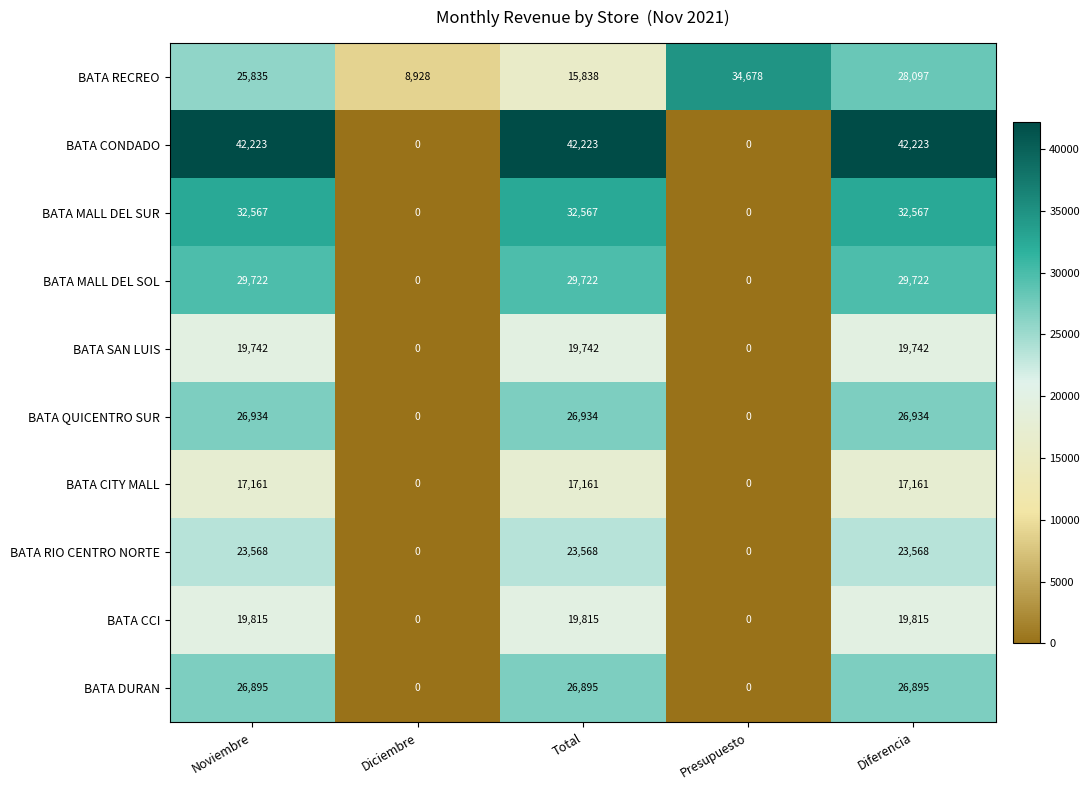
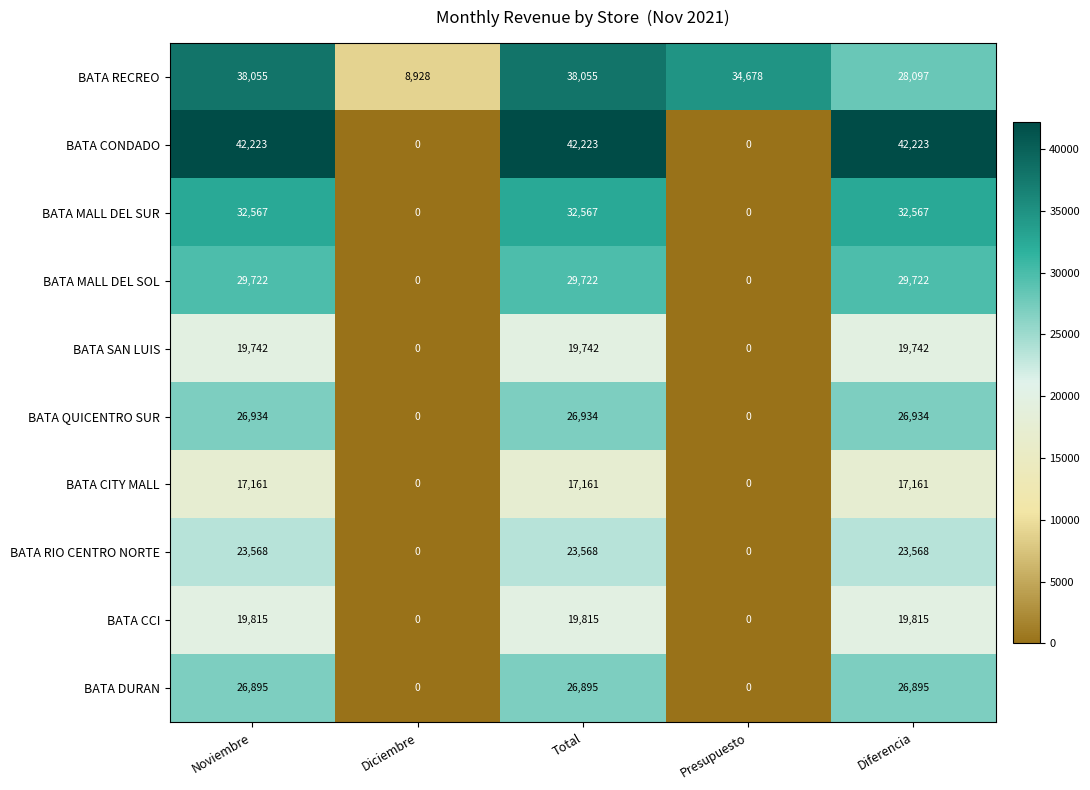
BATA RECREO, Noviembre: 25,835 -> 38,055
BATA RECREO, Total: 15,838 -> 38,055
